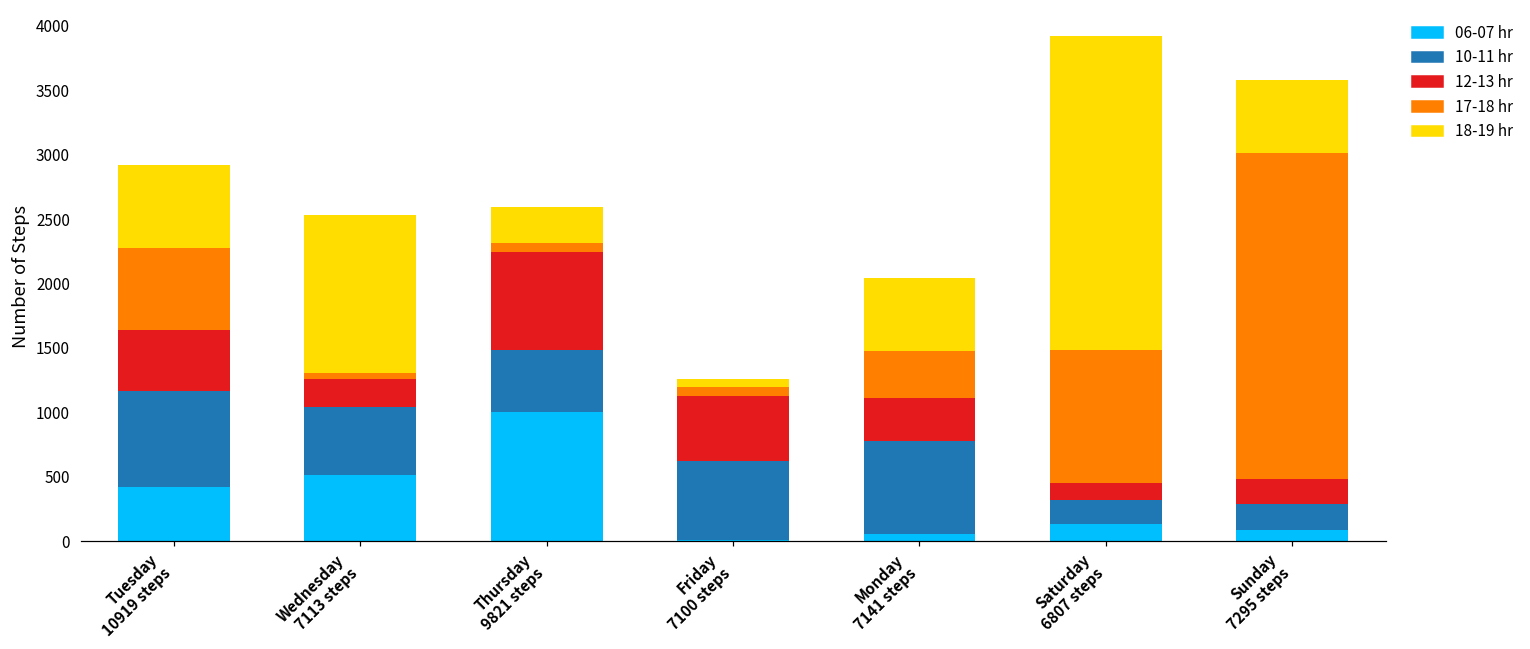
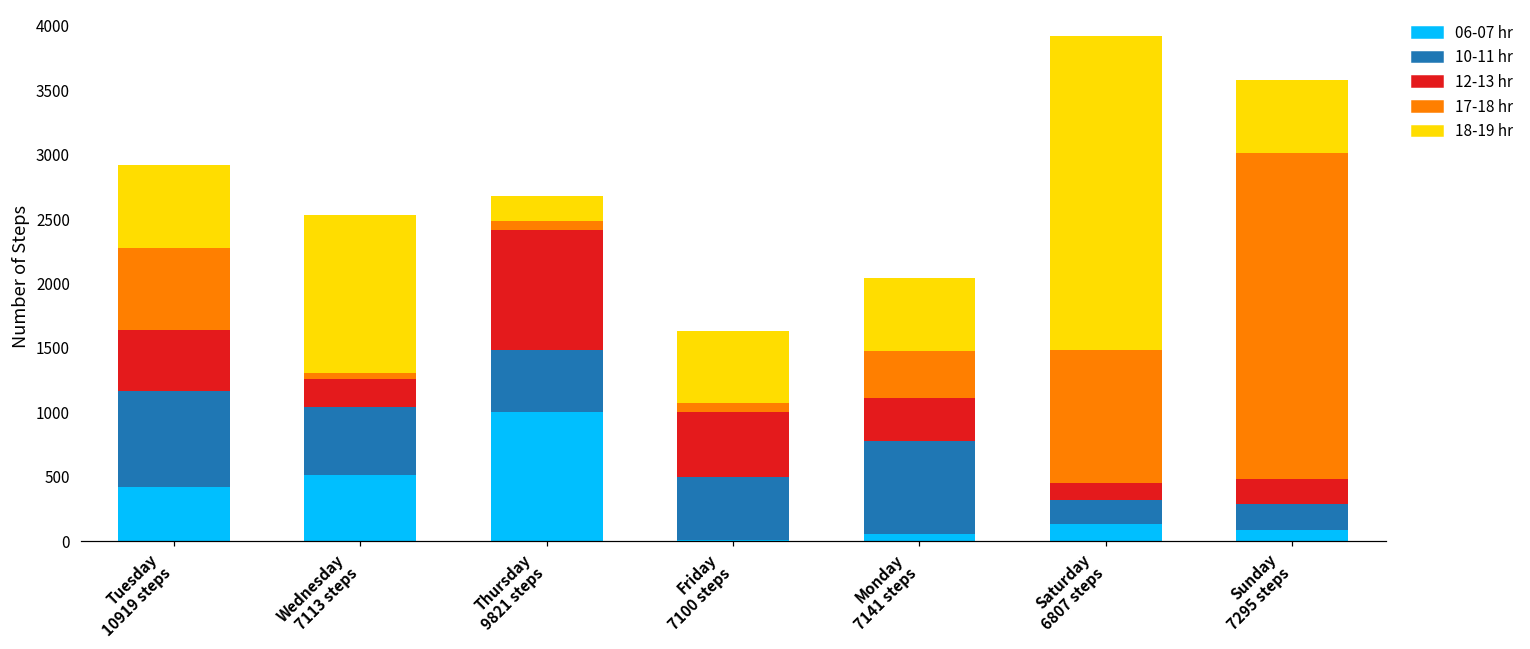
12-13 hr, Thursday 9821 steps: 760 -> 930
18-19 hr, Thursday 9821 steps: 280 -> 200
10-11 hr, Friday 7100 steps: 620 -> 490
18-19 hr, Friday 7100 steps: 60 -> 560
